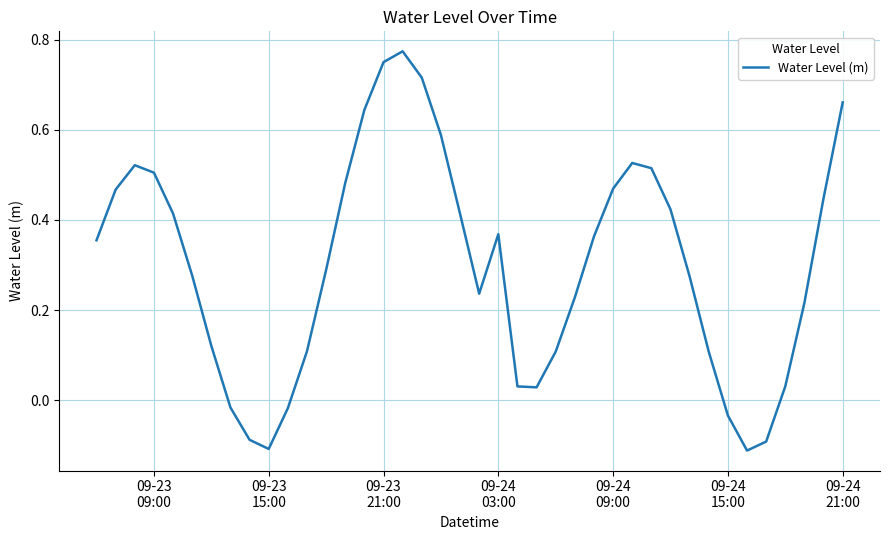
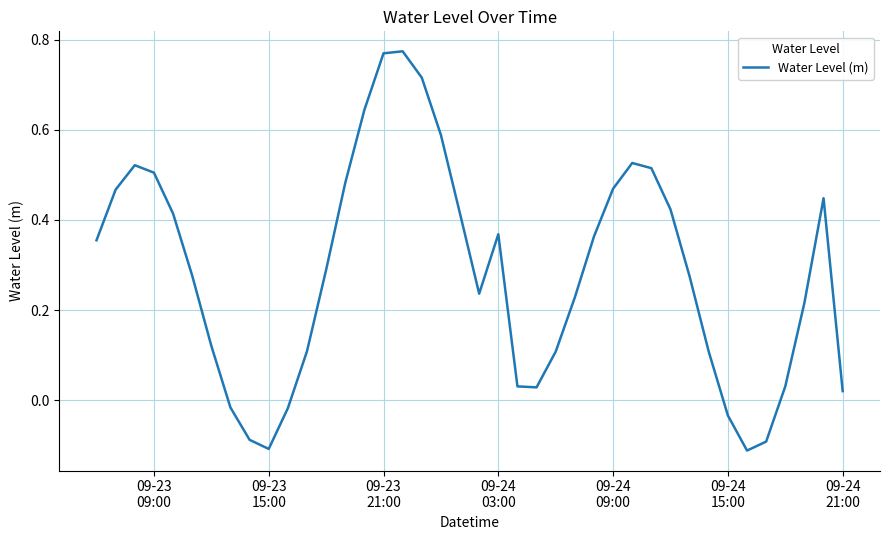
09-23 21:00: 0.75 -> 0.77
09-24 21:00: 0.66 -> 0.02
